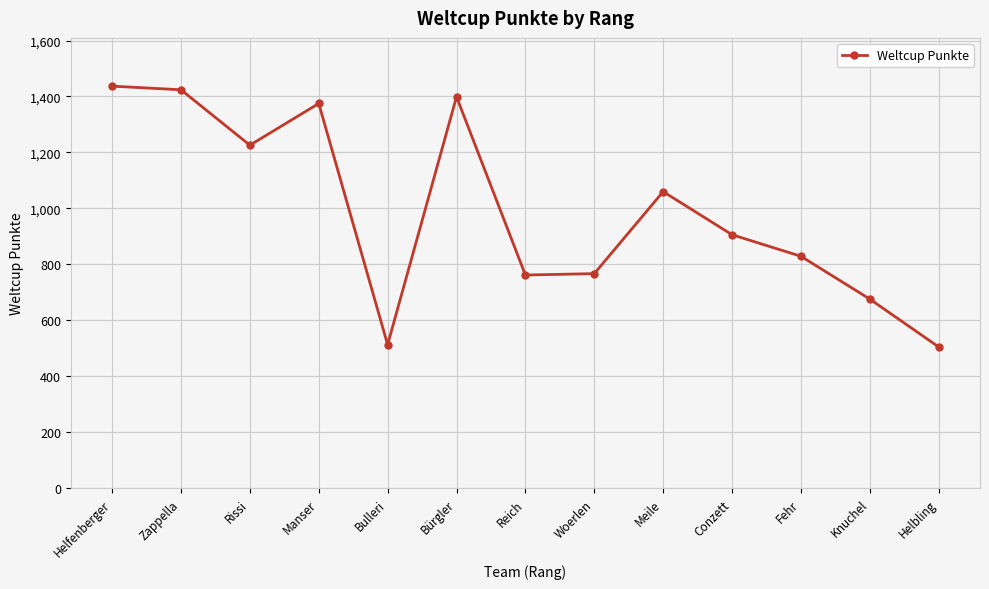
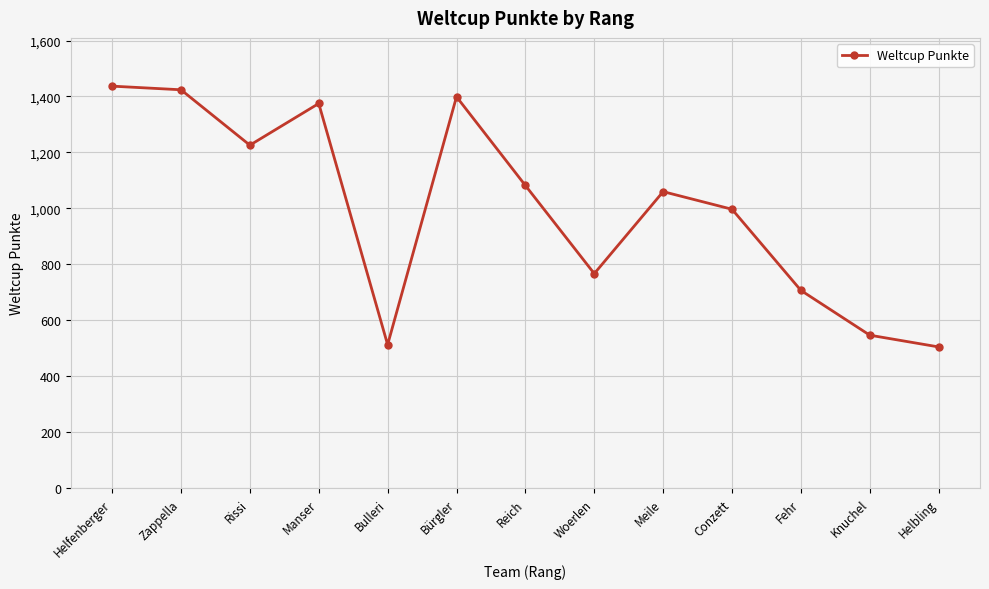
Reich: 760 -> 1,080
Conzett: 910 -> 1,000
Fehr: 830 -> 710
Knuchel: 680 -> 550
